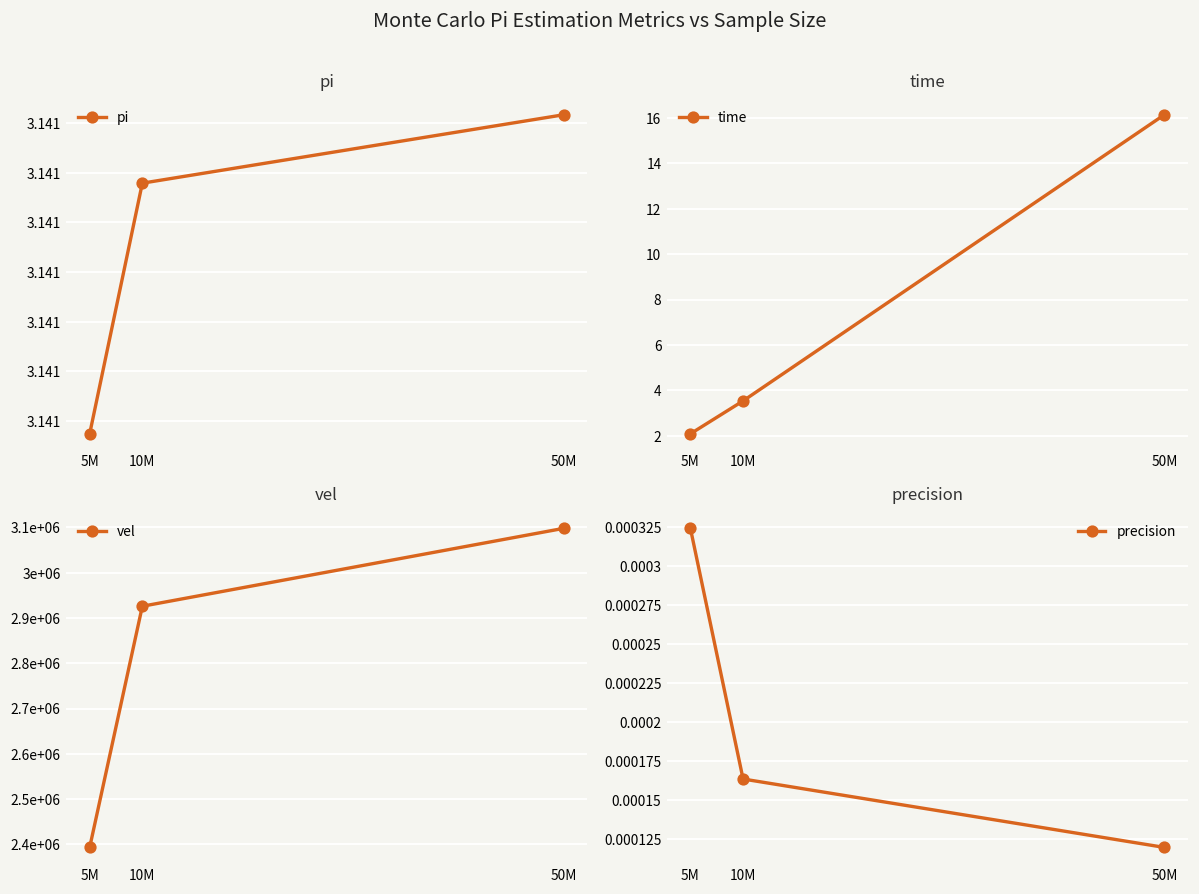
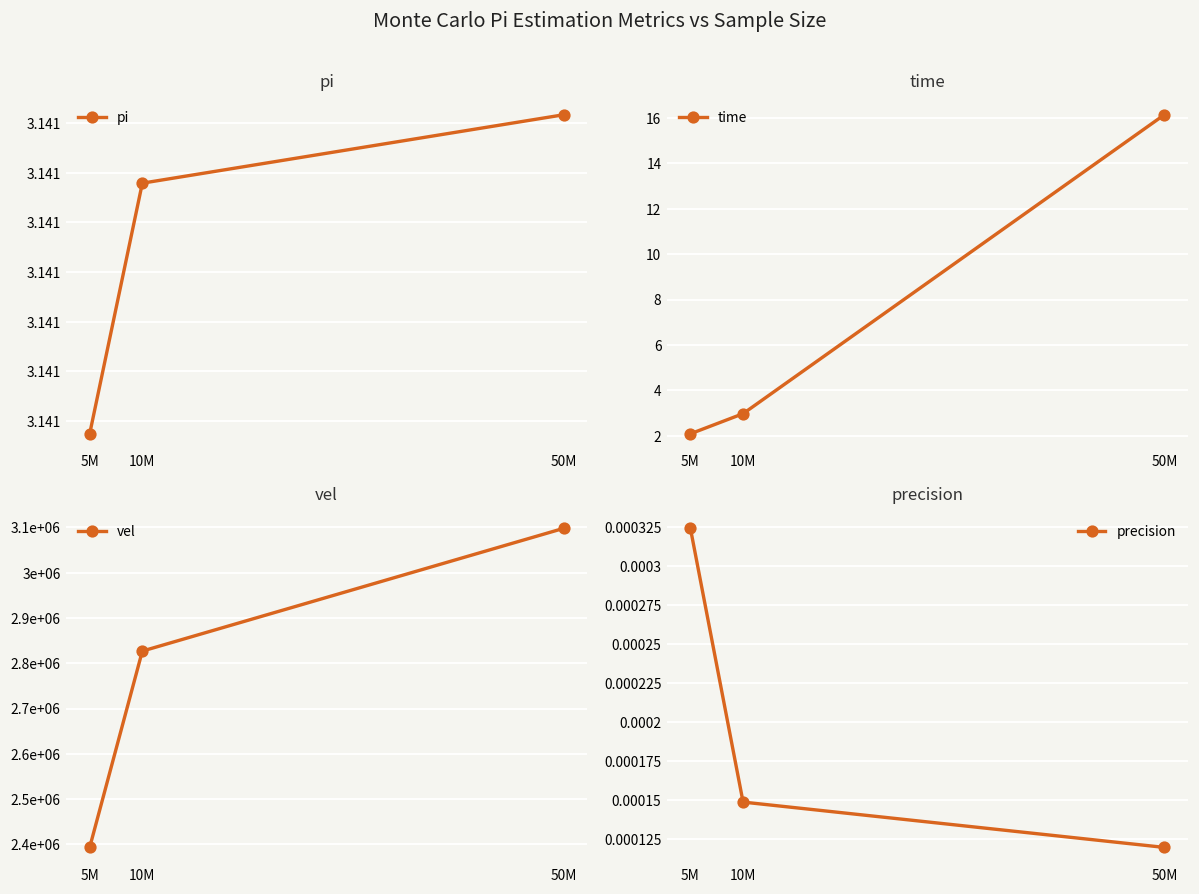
time, 10M: 3.5 -> 3.0
vel, 10M: 2930000 -> 2830000
precision, 10M: 0.000163 -> 0.000149
